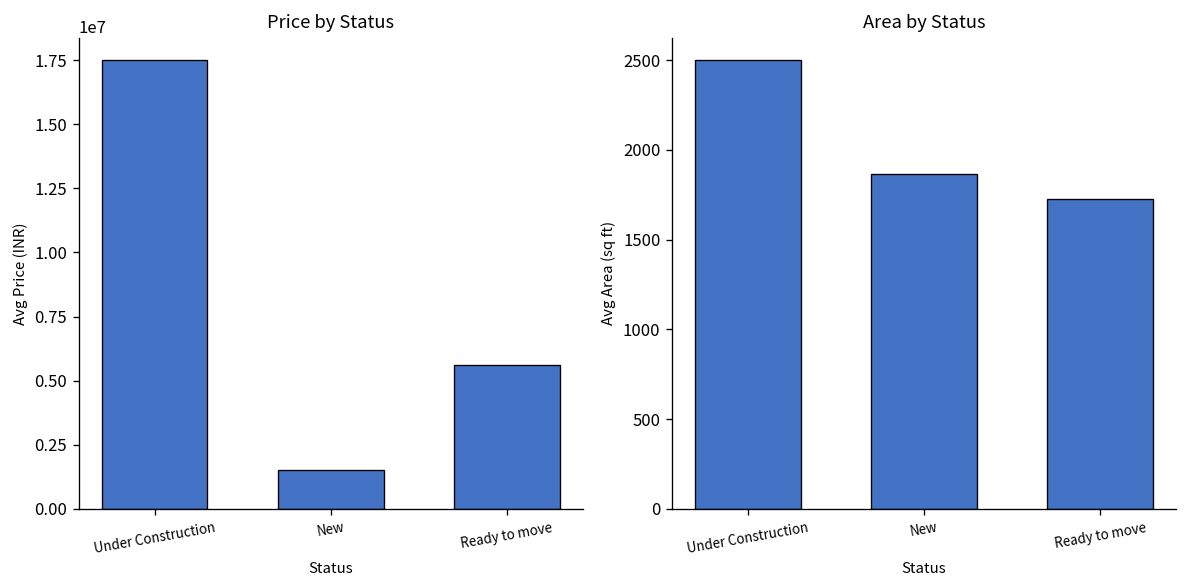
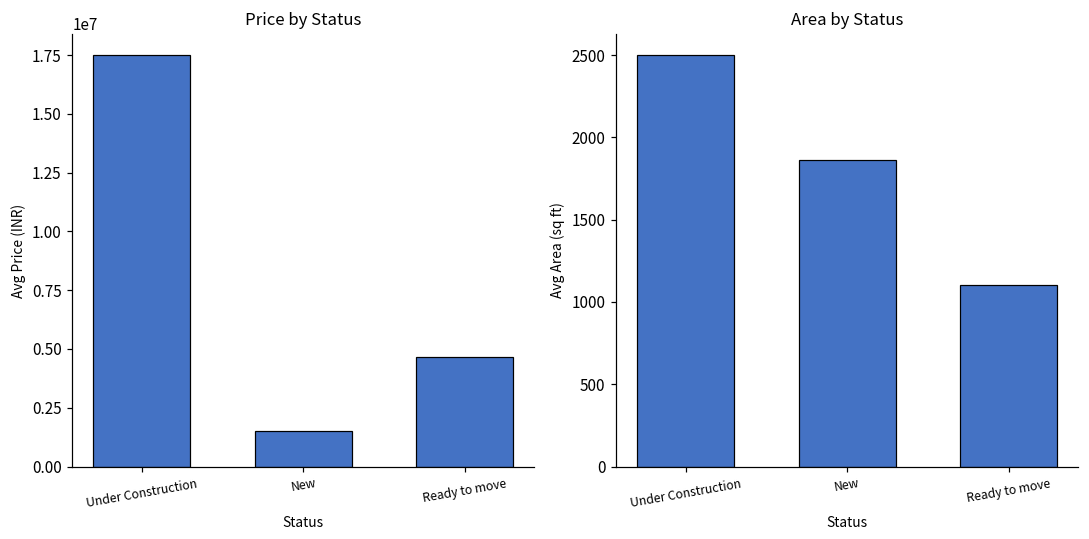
Price by Status, Ready to move: 5600000 -> 4700000
Area by Status, Ready to move: 1730 -> 1100
